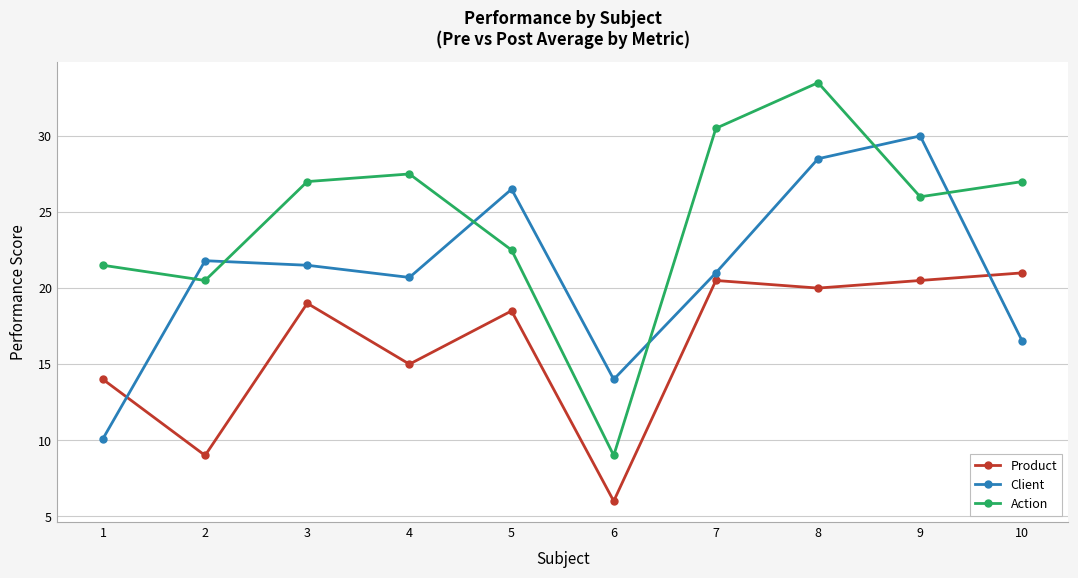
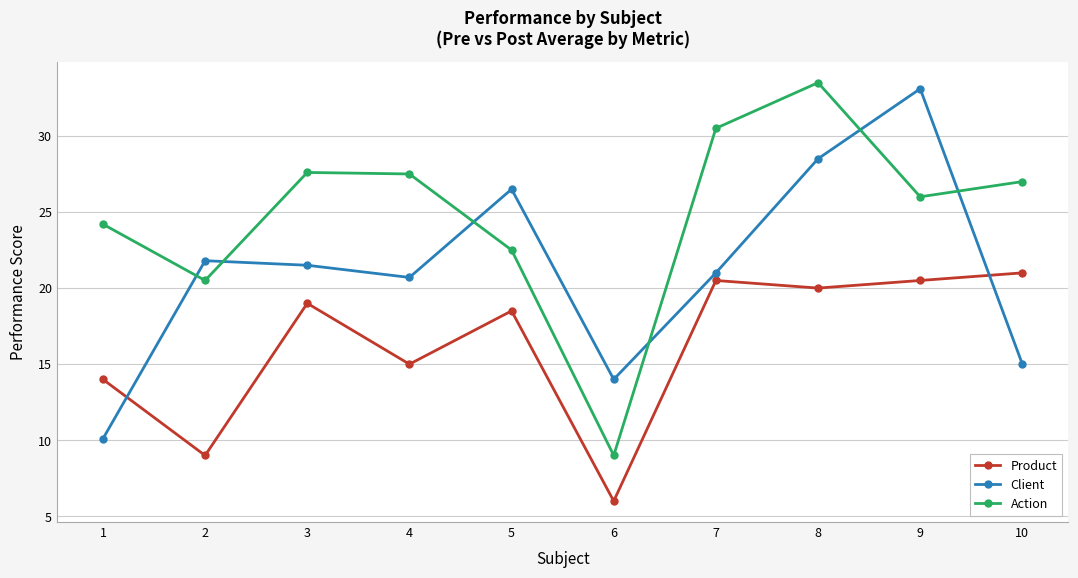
Action, 1: 21.5 -> 24.2
Action, 3: 27.0 -> 27.6
Client, 9: 30.0 -> 33.1
Client, 10: 16.5 -> 15.0
